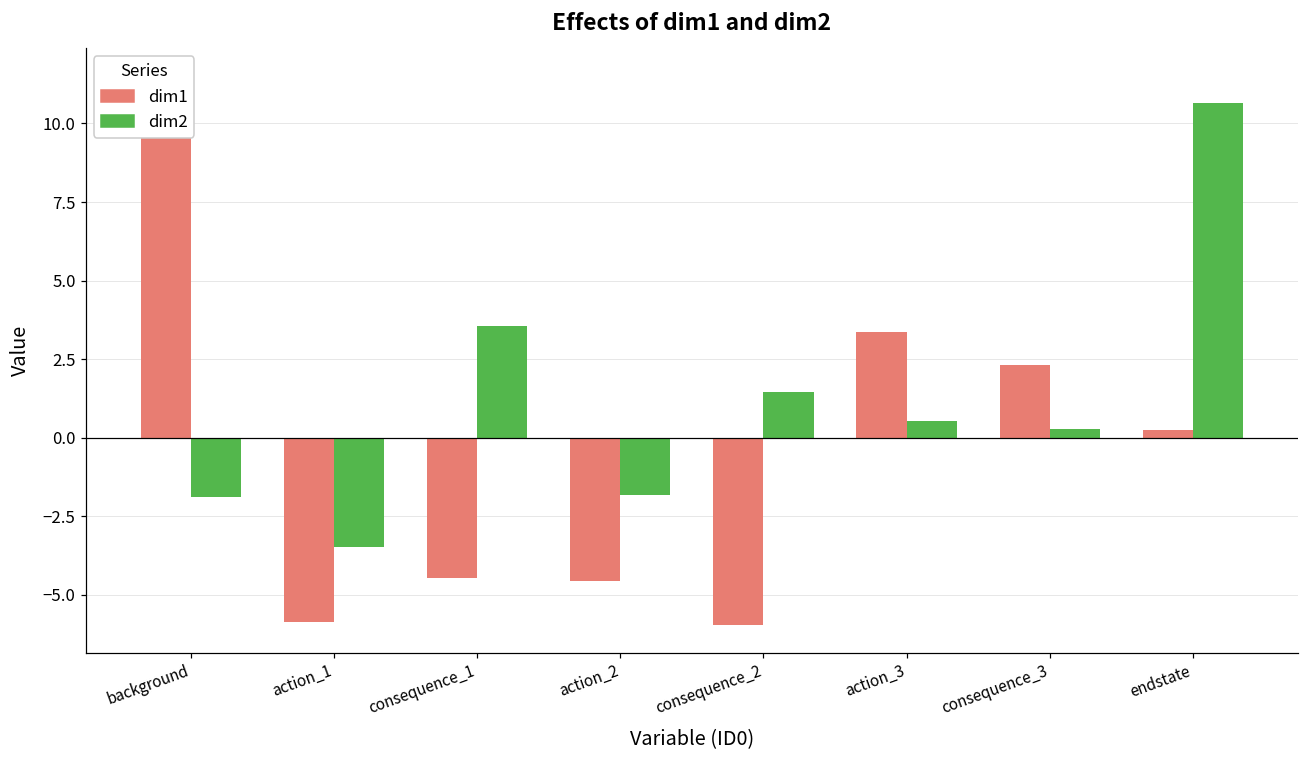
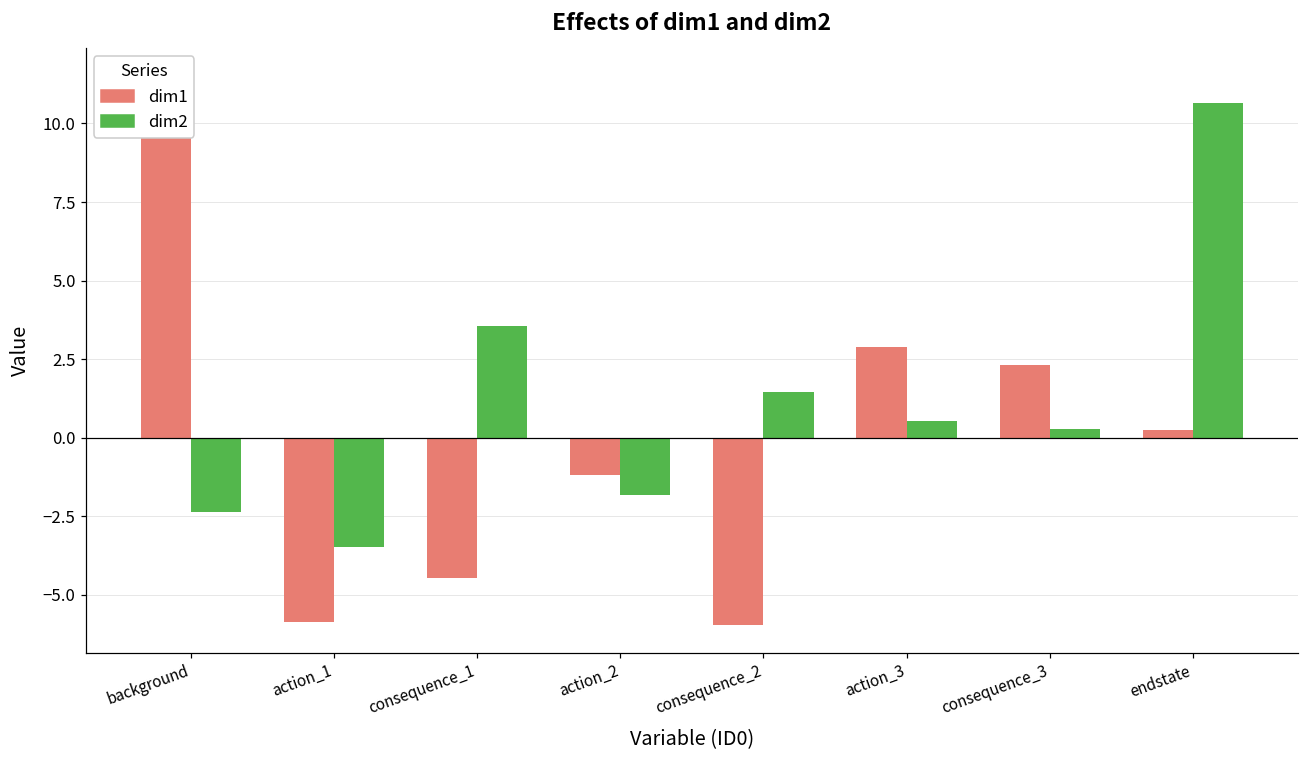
dim2, background: -1.9 -> -2.4
dim1, action_2: -4.5 -> -1.2
dim1, action_3: 3.4 -> 2.9
